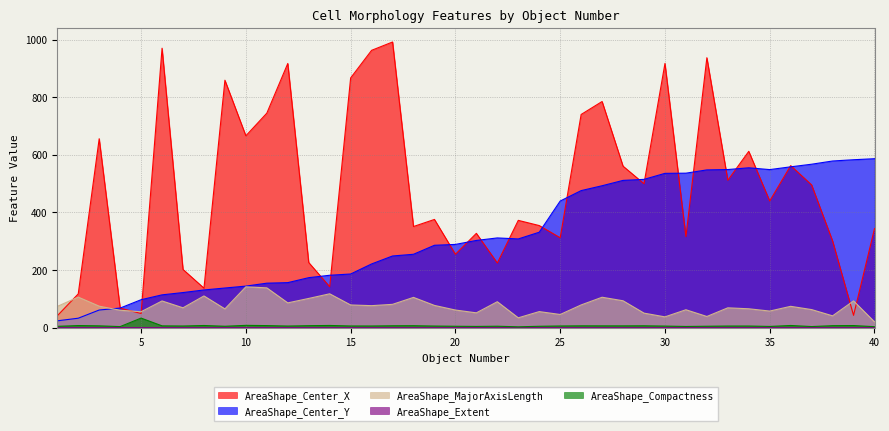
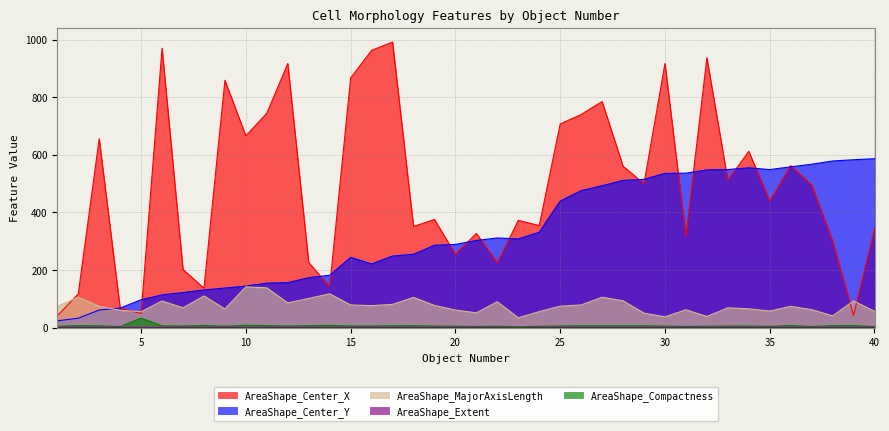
AreaShape_Center_Y, 15: 190 -> 240
AreaShape_Center_X, 25: 310 -> 710
AreaShape_MajorAxisLength, 25: 50 -> 70
AreaShape_MajorAxisLength, 40: 20 -> 60
